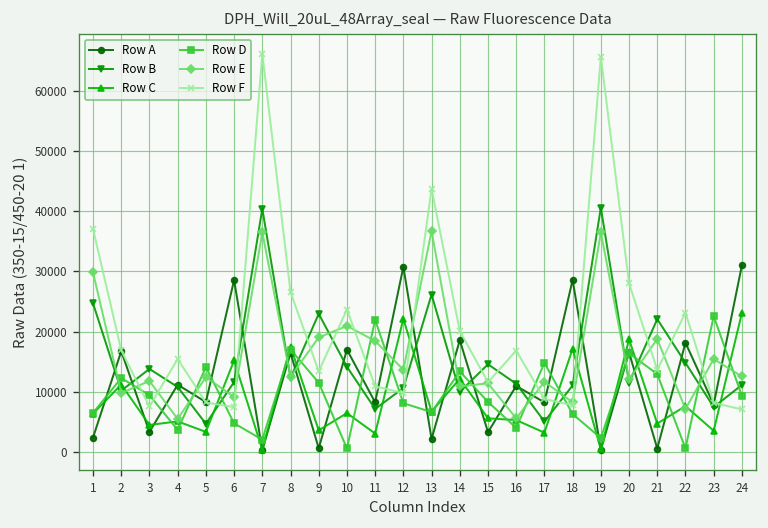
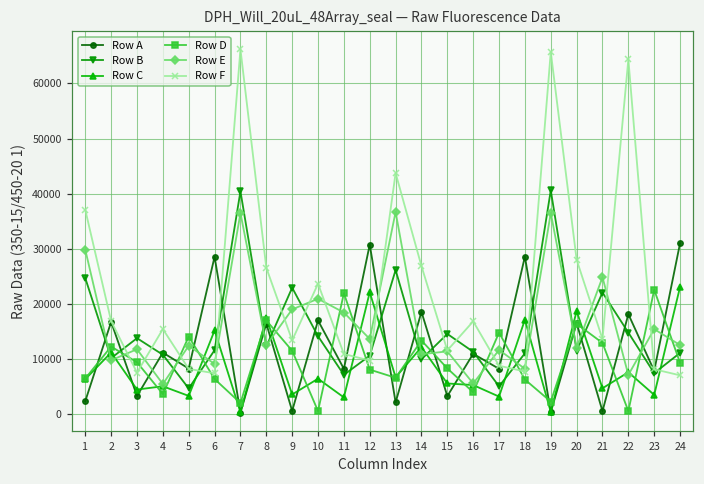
Row D, 6: 5000 -> 6000
Row F, 14: 20000 -> 27000
Row E, 21: 19000 -> 25000
Row F, 22: 23000 -> 64000
